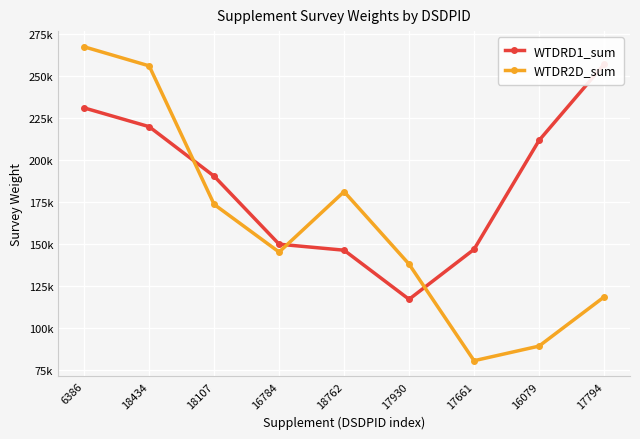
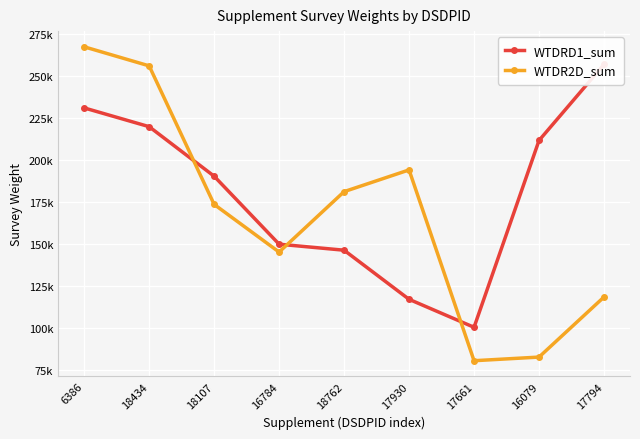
WTDR2D_sum, 17930: 138000 -> 194000
WTDRD1_sum, 17661: 147000 -> 100000
WTDR2D_sum, 16079: 89000 -> 83000
